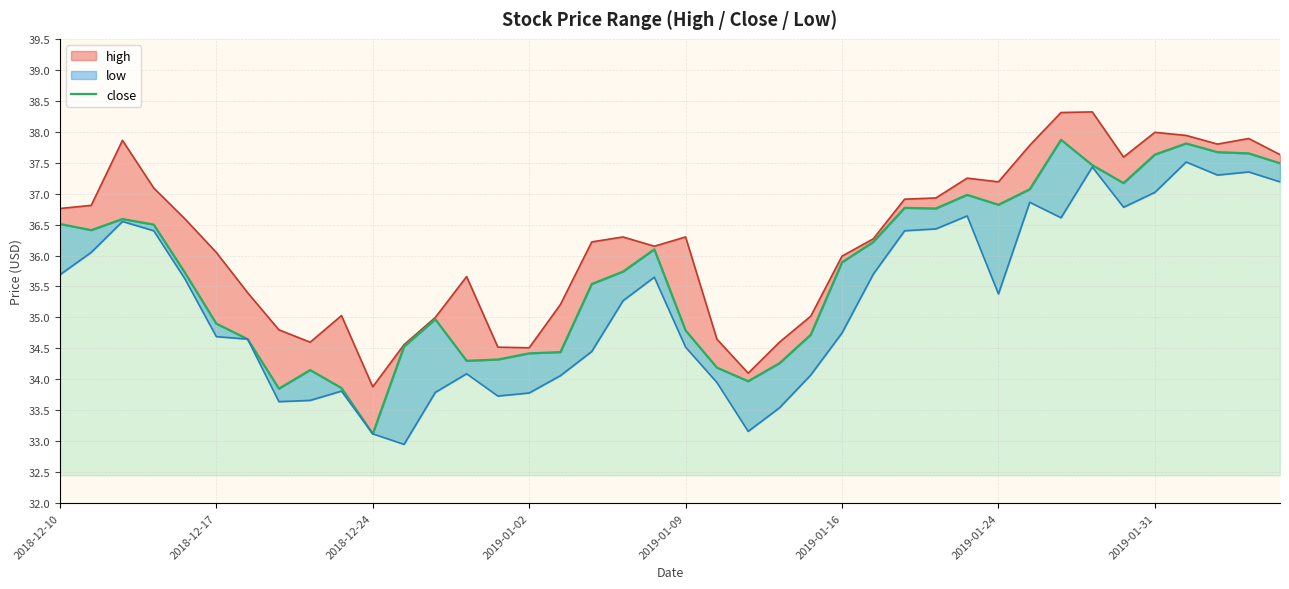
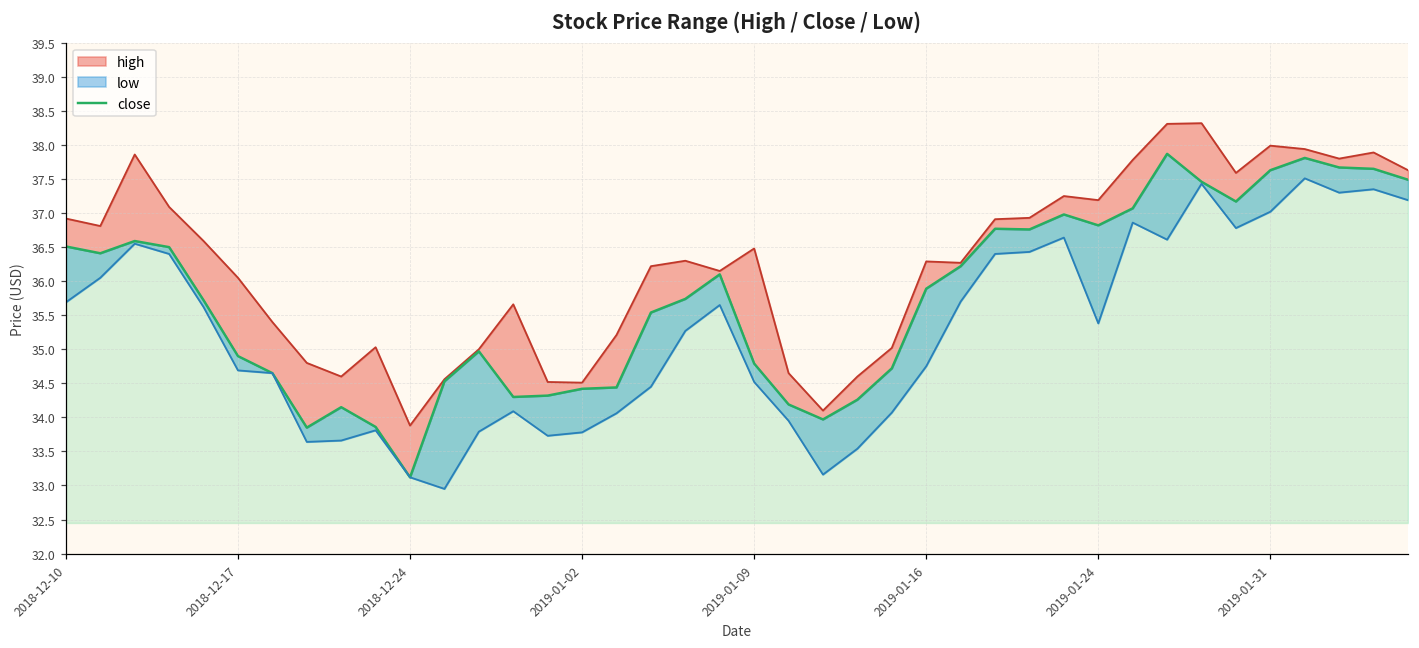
high, 2018-12-10: 36.8 -> 36.9
high, 2019-01-09: 36.3 -> 36.5
high, 2019-01-16: 36.0 -> 36.3
